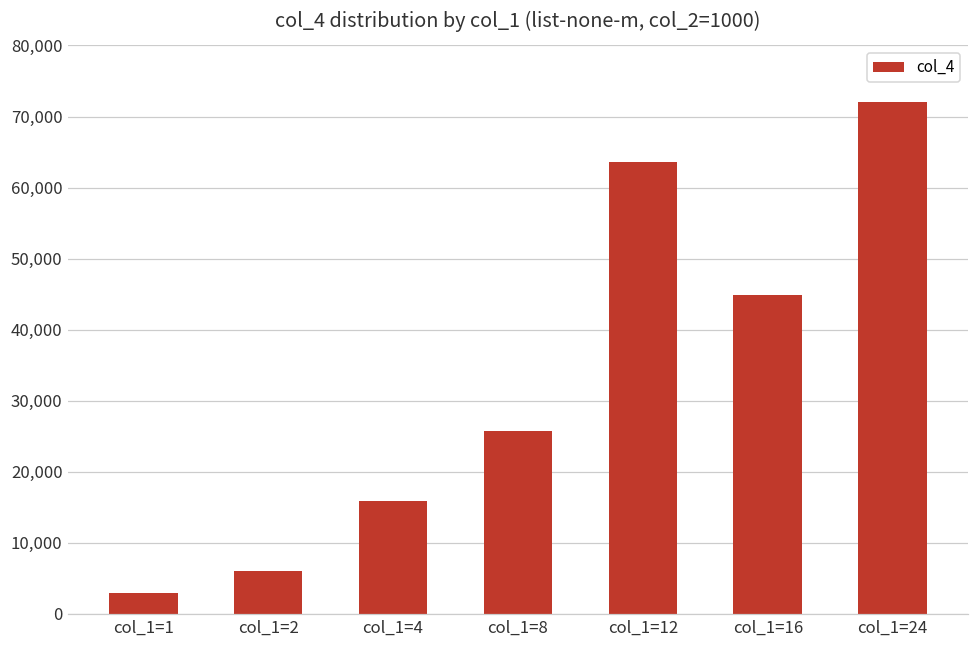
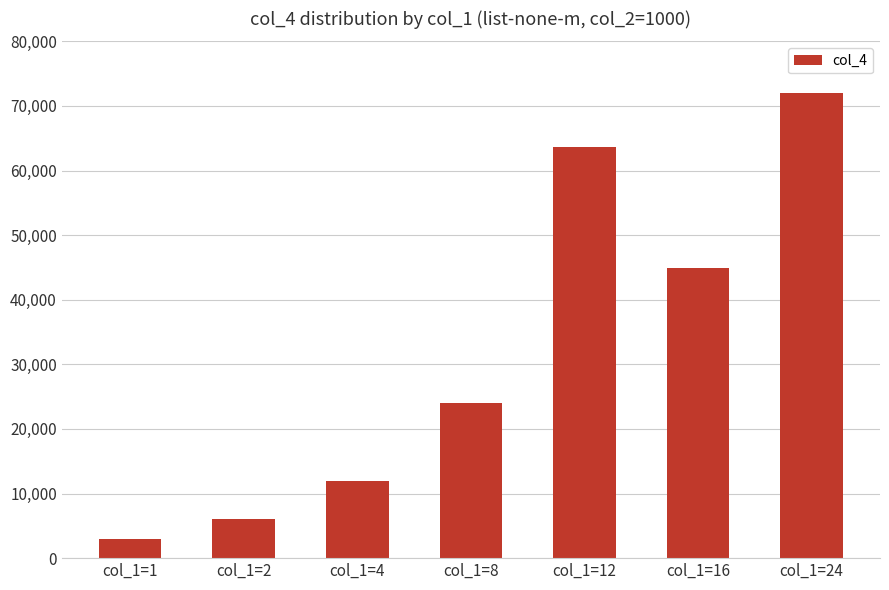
col_1=4: 16,000 -> 12,000
col_1=8: 26,000 -> 24,000
